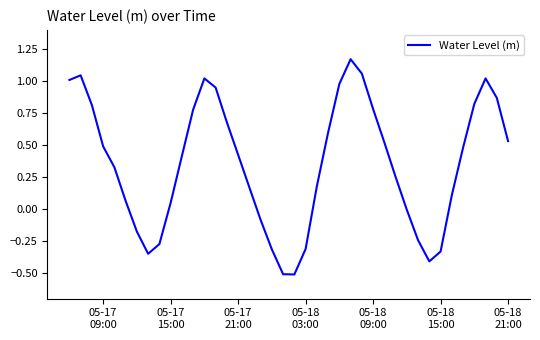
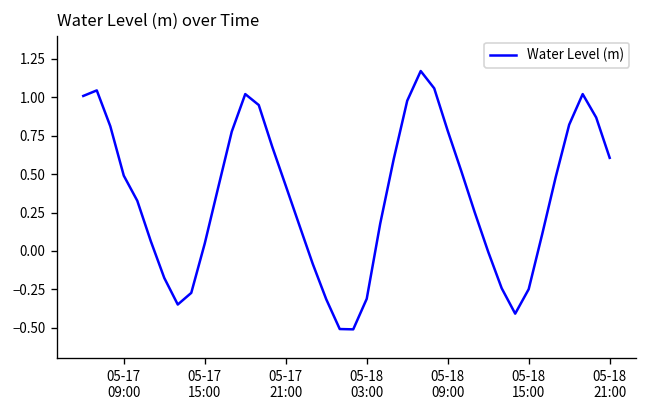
05-18 15:00: -0.33 -> -0.25
05-18 21:00: 0.53 -> 0.61
